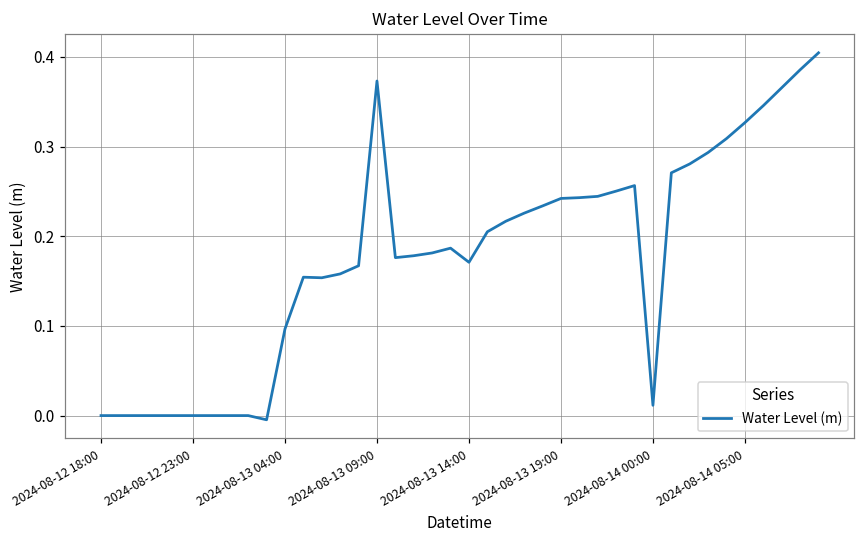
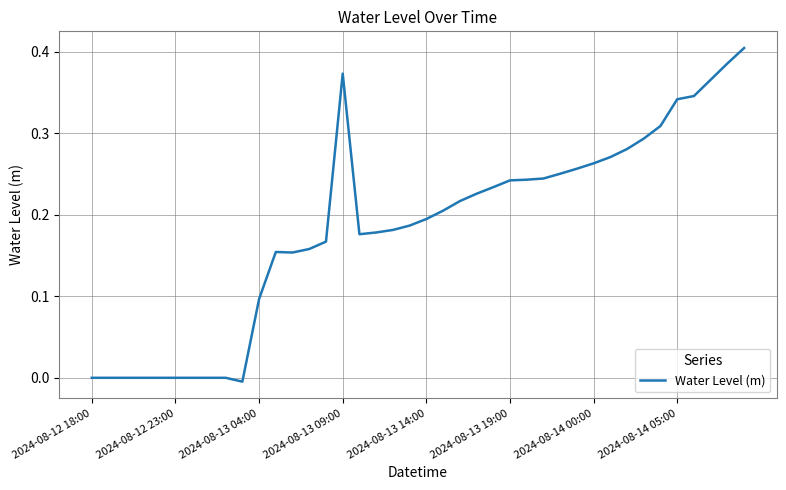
2024-08-13 14:00: 0.17 -> 0.19
2024-08-14 00:00: 0.01 -> 0.26
2024-08-14 05:00: 0.33 -> 0.34
